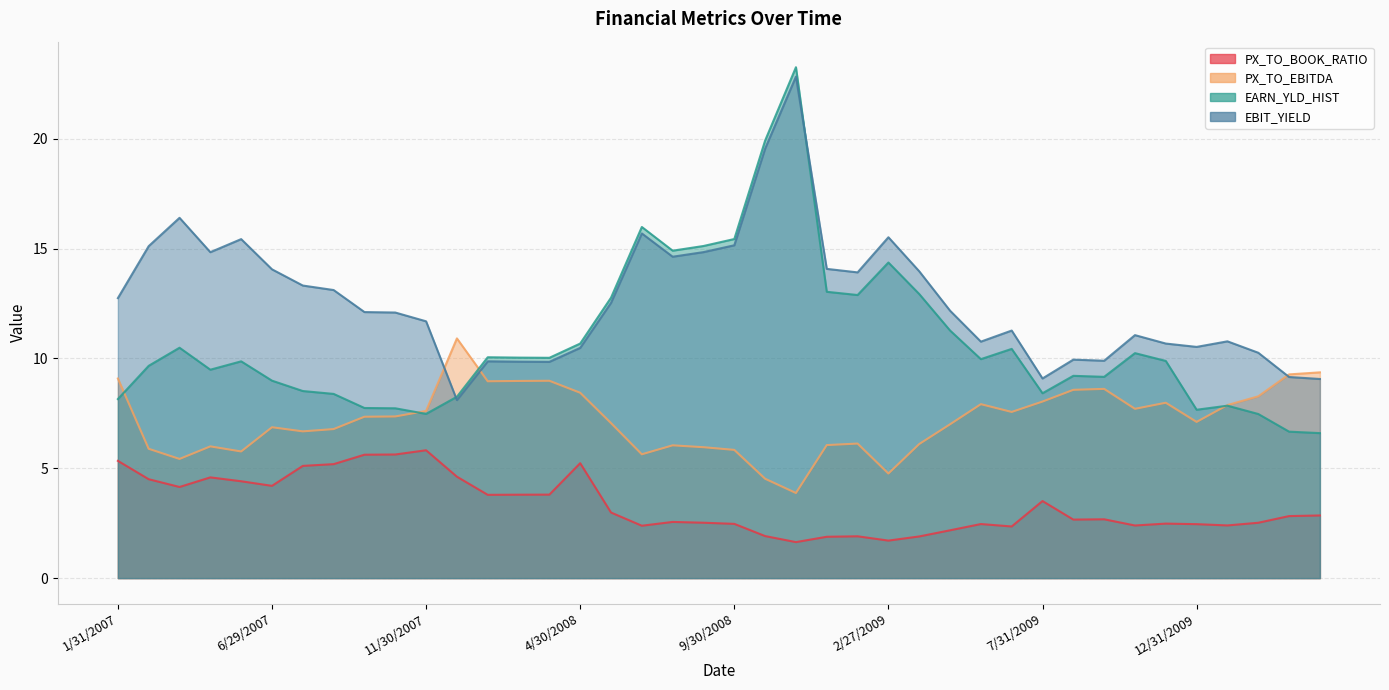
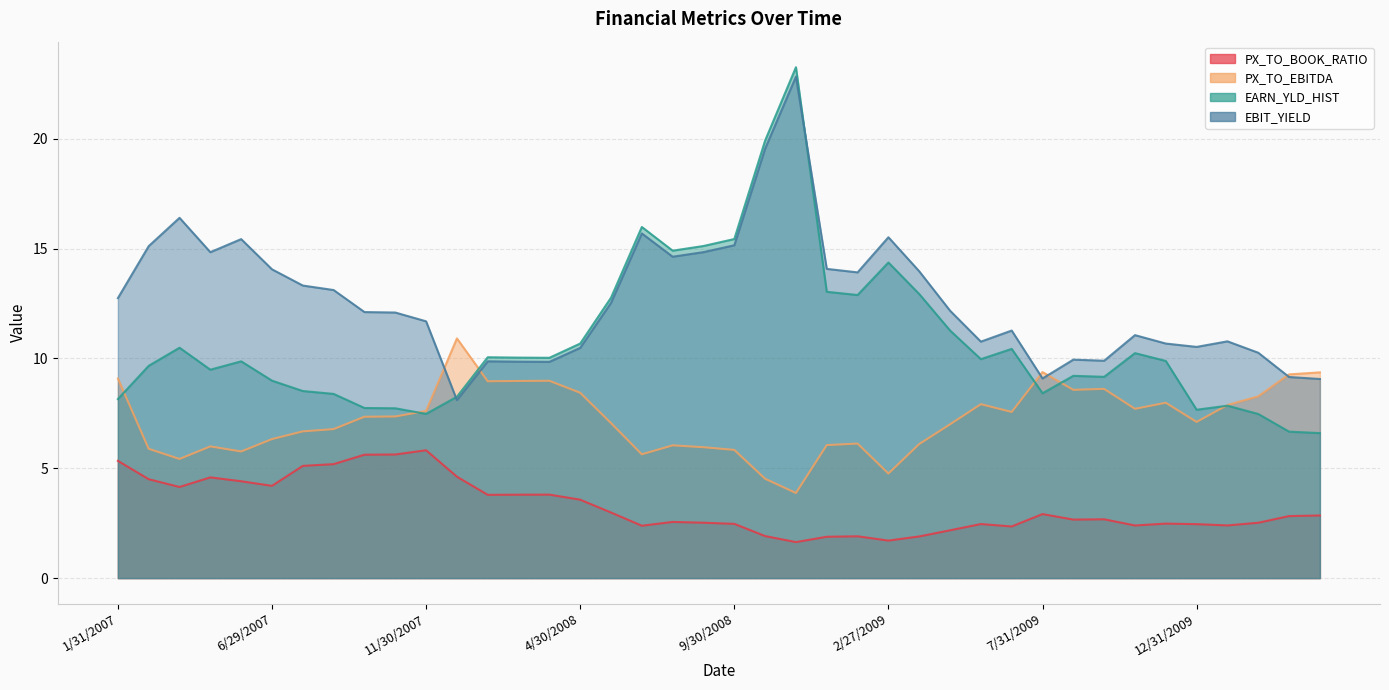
PX_TO_EBITDA, 6/29/2007: 6.9 -> 6.3
PX_TO_BOOK_RATIO, 4/30/2008: 5.2 -> 3.6
PX_TO_BOOK_RATIO, 7/31/2009: 3.5 -> 2.9
PX_TO_EBITDA, 7/31/2009: 8.0 -> 9.4
